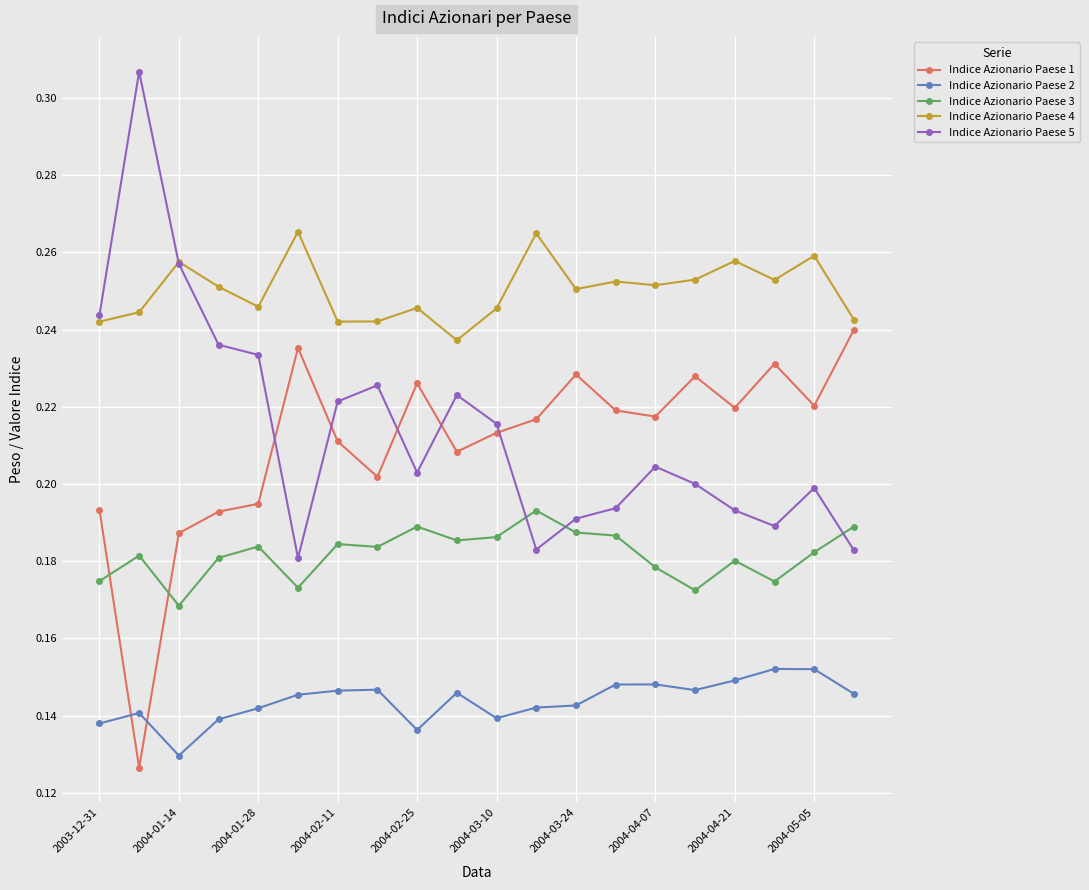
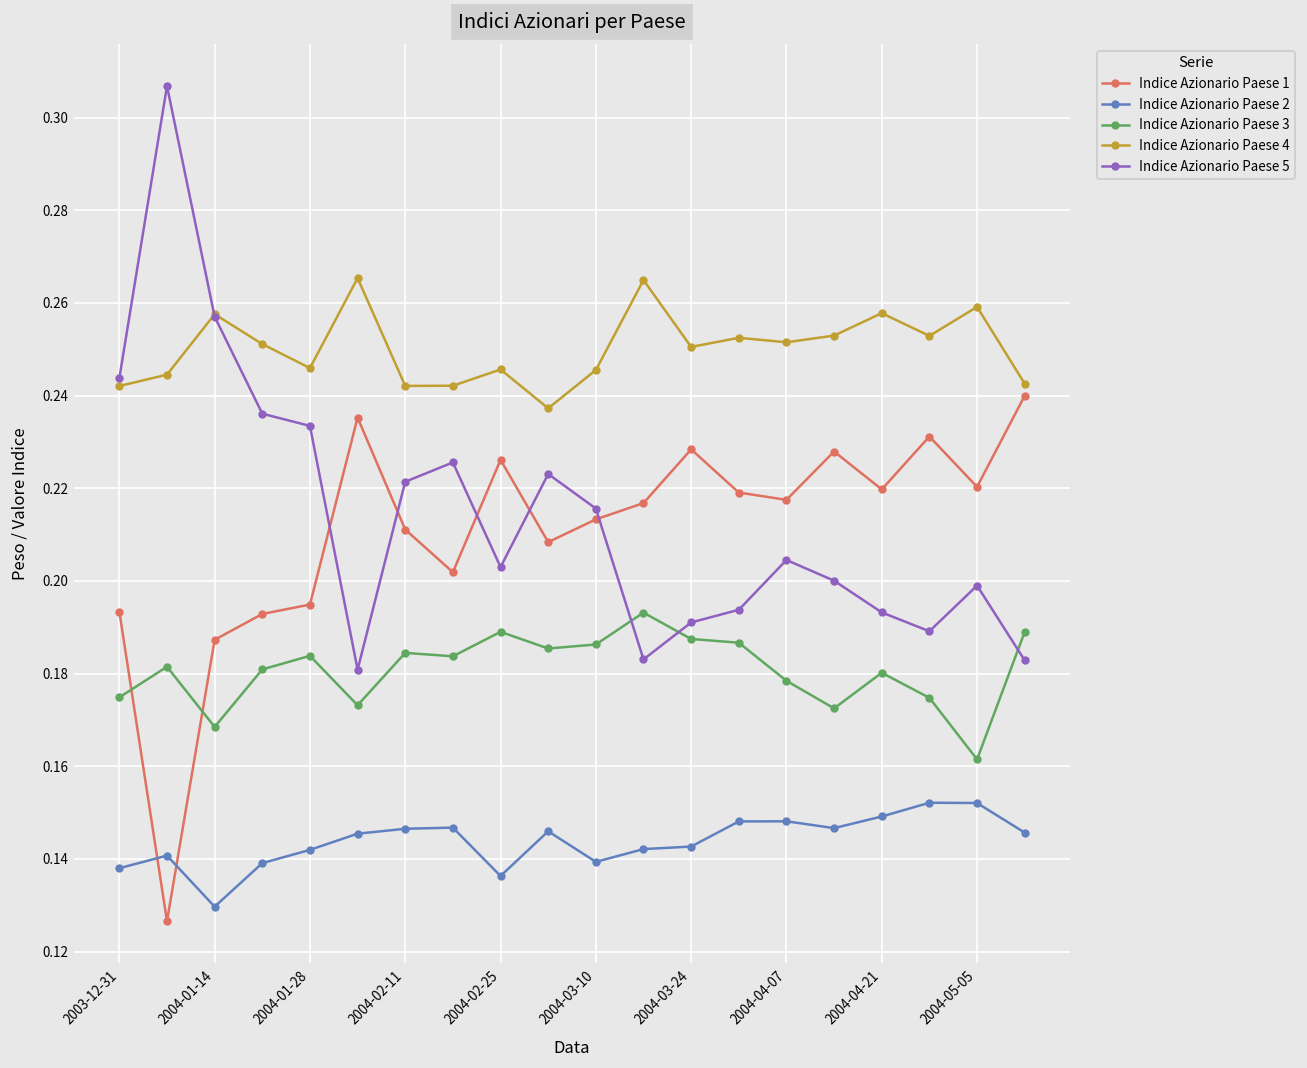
Indice Azionario Paese 3, 2004-05-05: 0.182 -> 0.161
